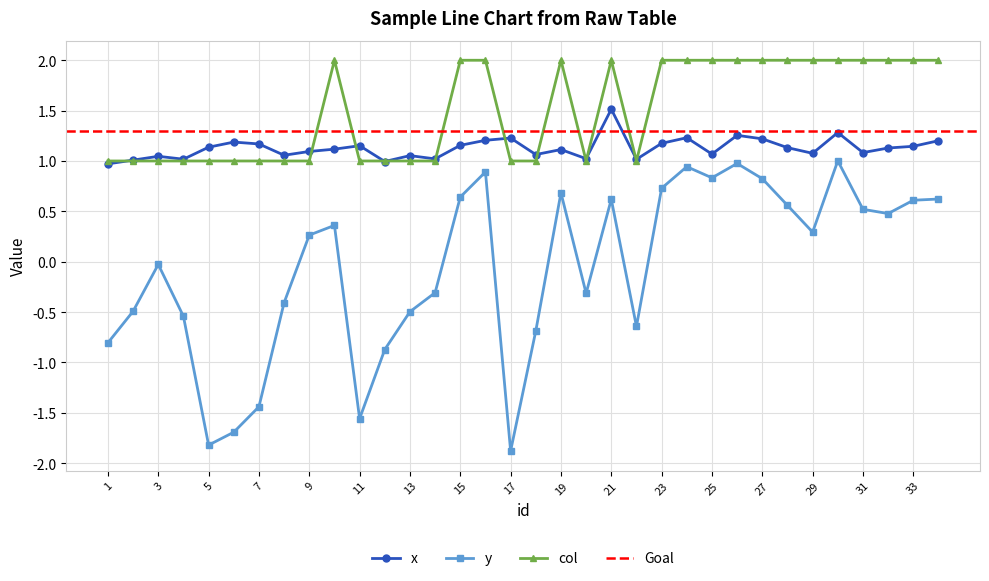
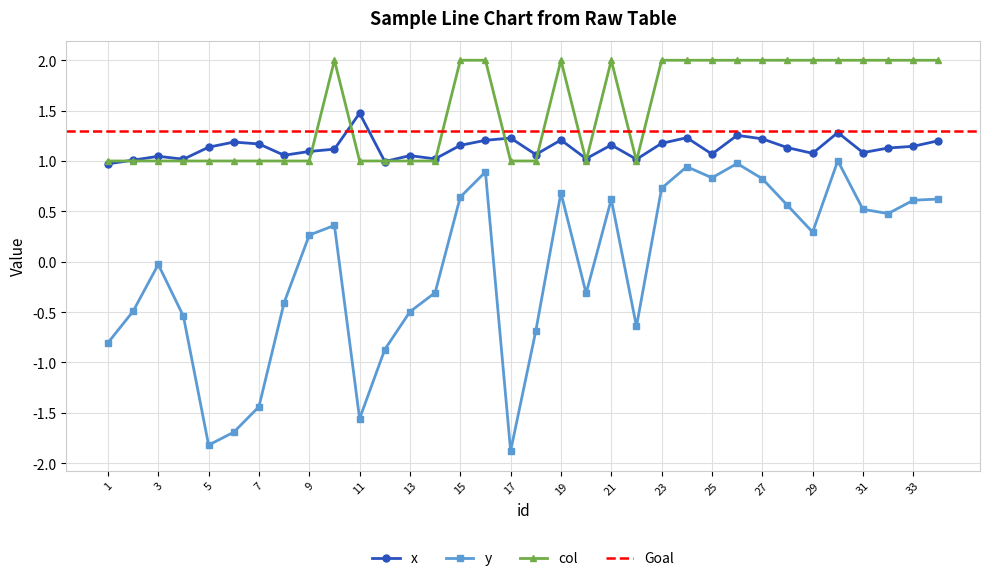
x, 11: 1.15 -> 1.47
x, 19: 1.11 -> 1.21
x, 21: 1.51 -> 1.16
